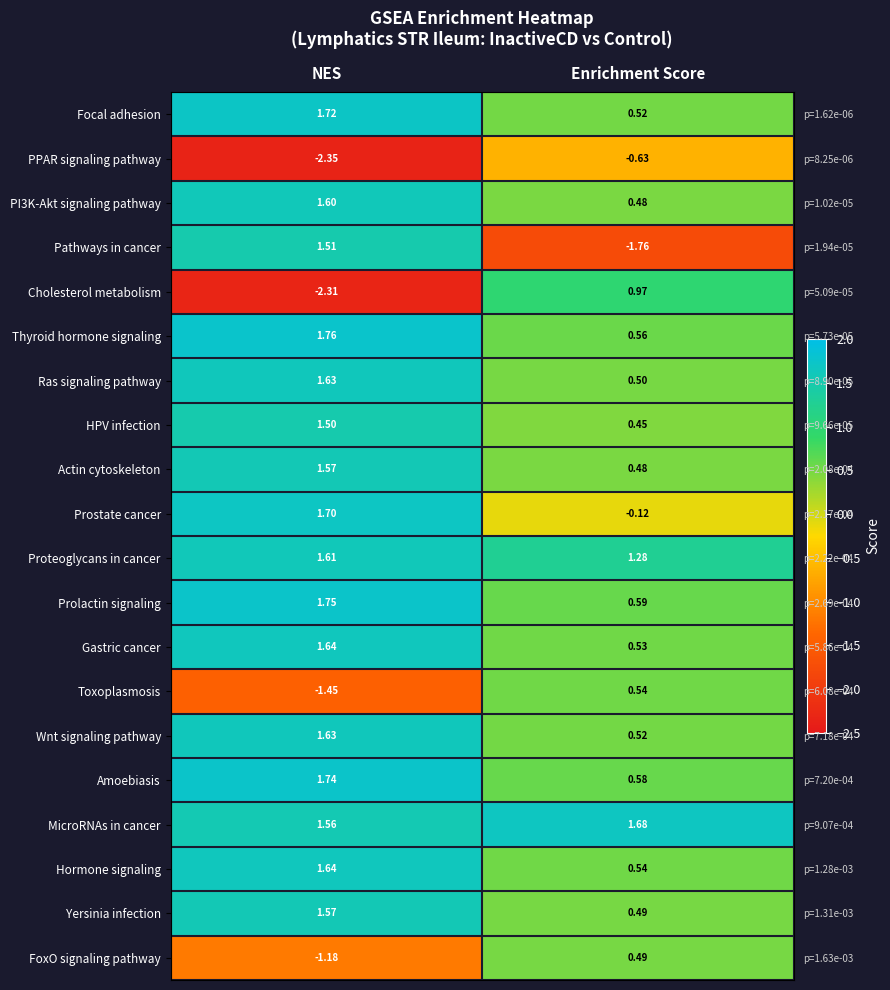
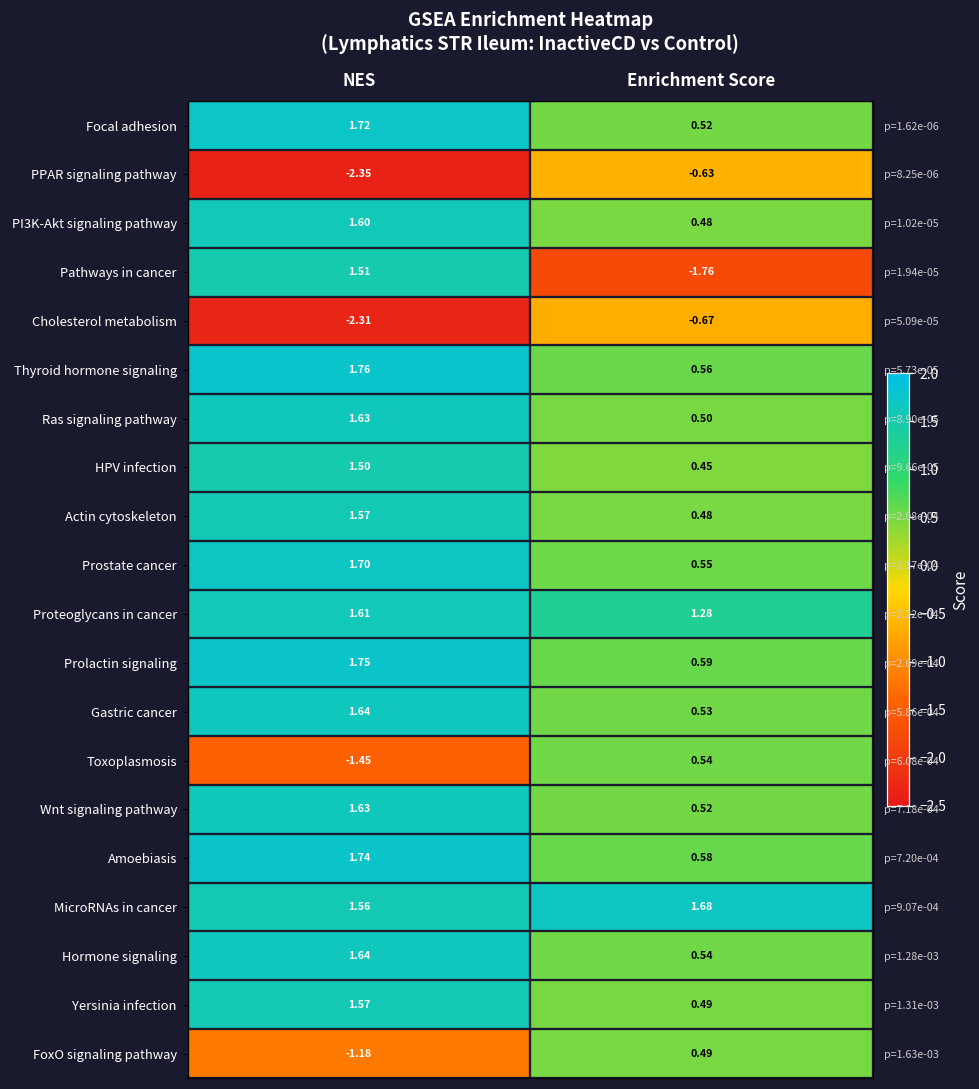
Cholesterol metabolism, Enrichment Score: 0.97 -> -0.67
Prostate cancer, Enrichment Score: -0.12 -> 0.55
